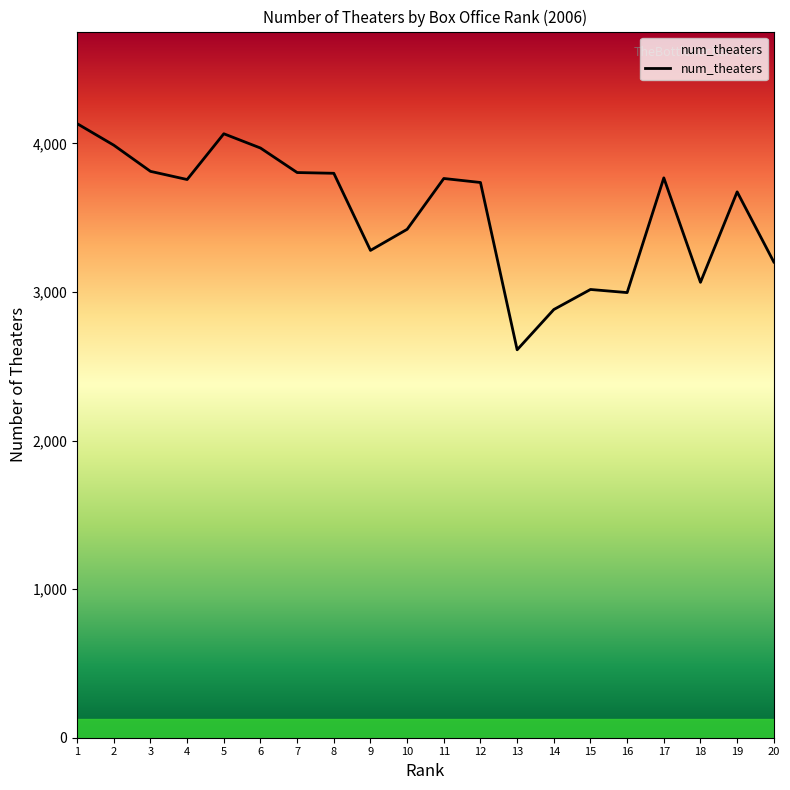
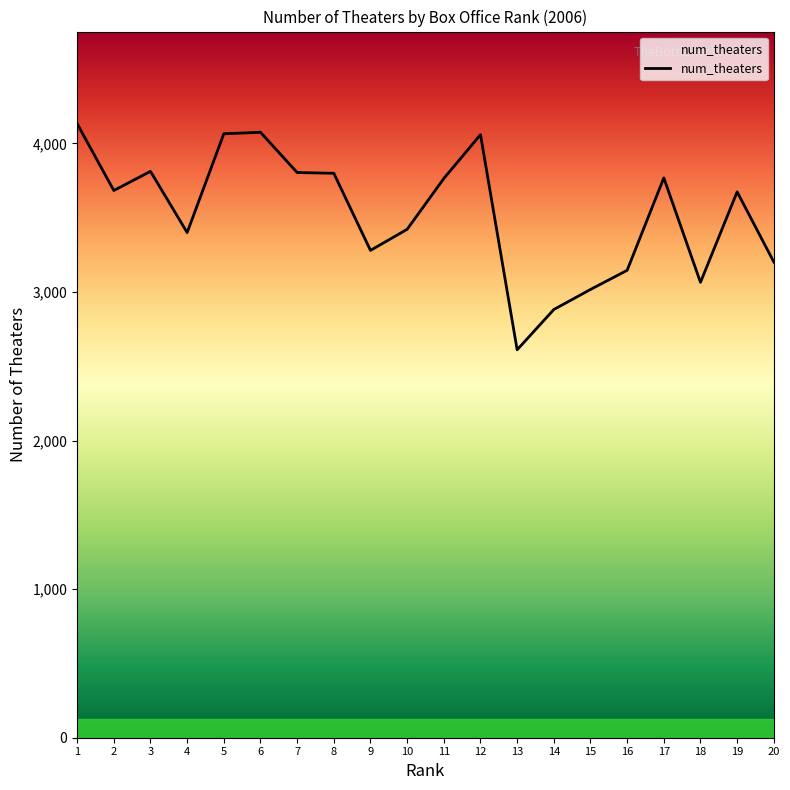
2: 3,990 -> 3,680
4: 3,760 -> 3,400
6: 3,970 -> 4,080
12: 3,740 -> 4,060
16: 3,000 -> 3,150
